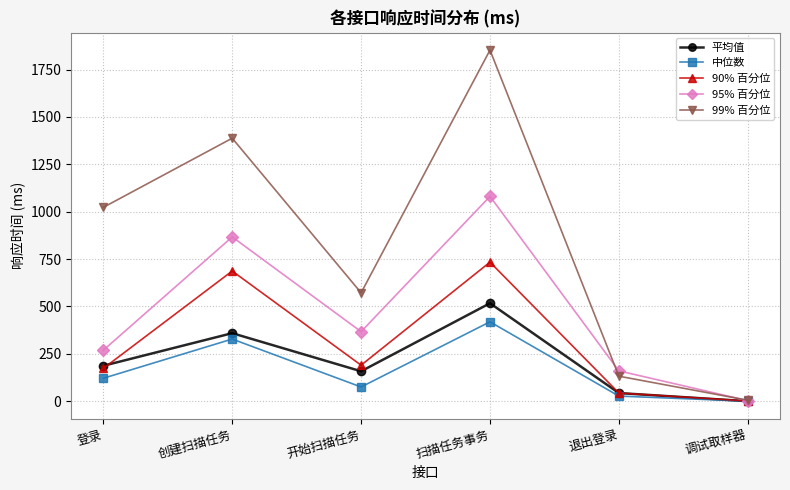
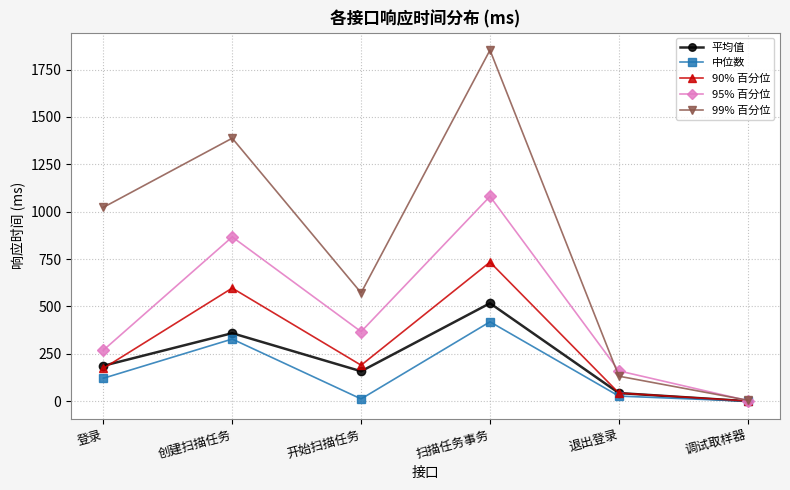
90% 百分位, 创建扫描任务: 690 -> 600
中位数, 开始扫描任务: 80 -> 10
